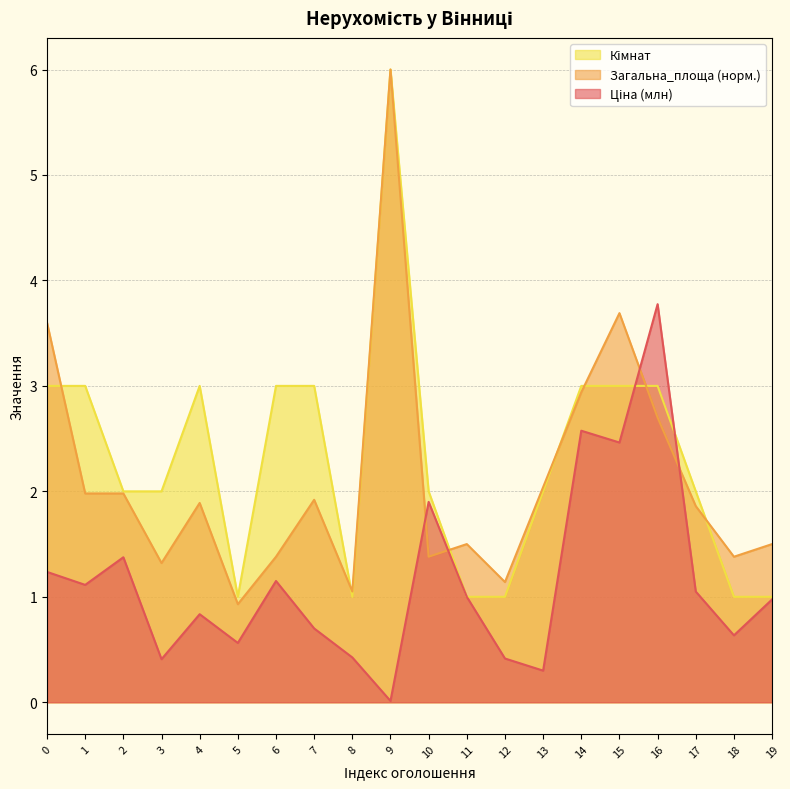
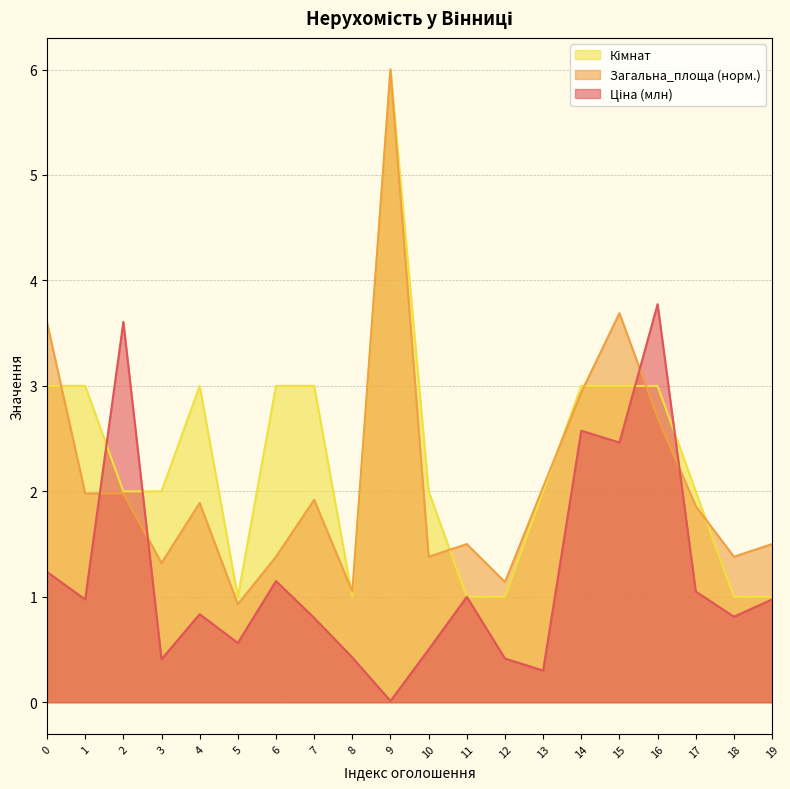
Ціна (млн), 1: 1.11 -> 0.98
Ціна (млн), 2: 1.38 -> 3.61
Ціна (млн), 7: 0.7 -> 0.8
Ціна (млн), 10: 1.9 -> 0.5
Ціна (млн), 18: 0.63 -> 0.81
